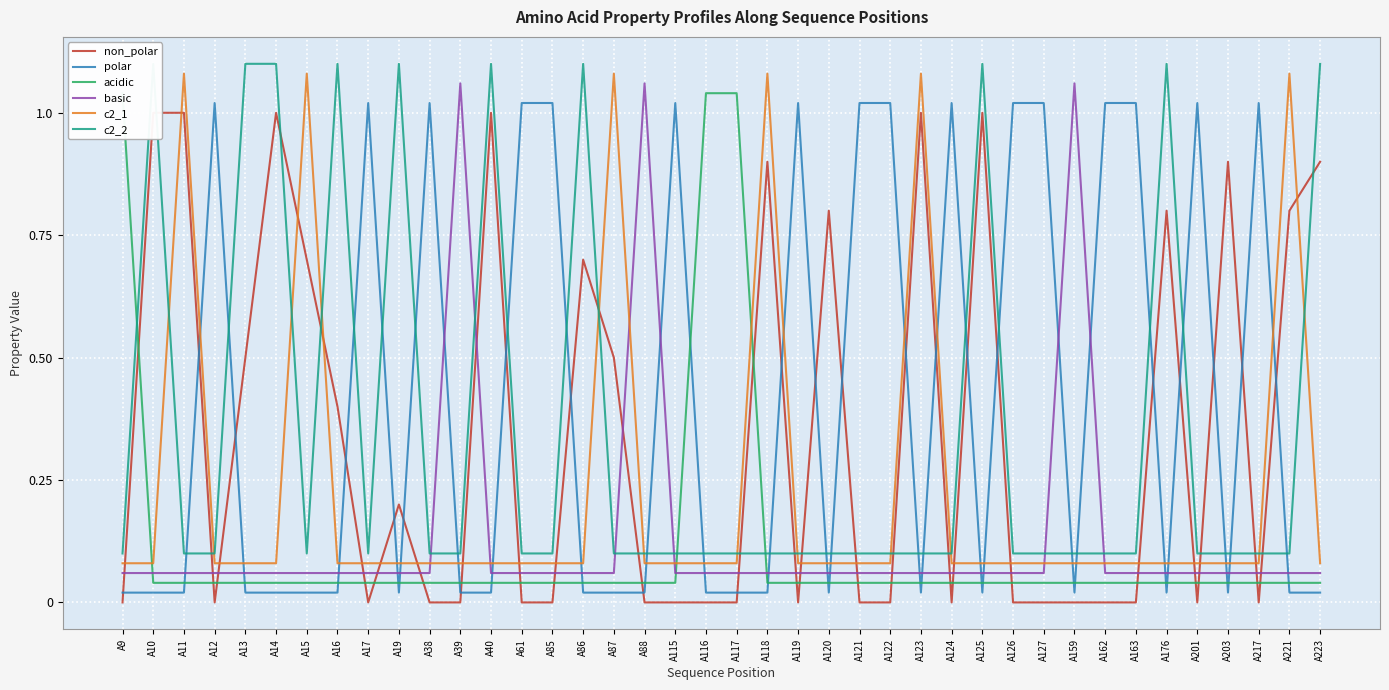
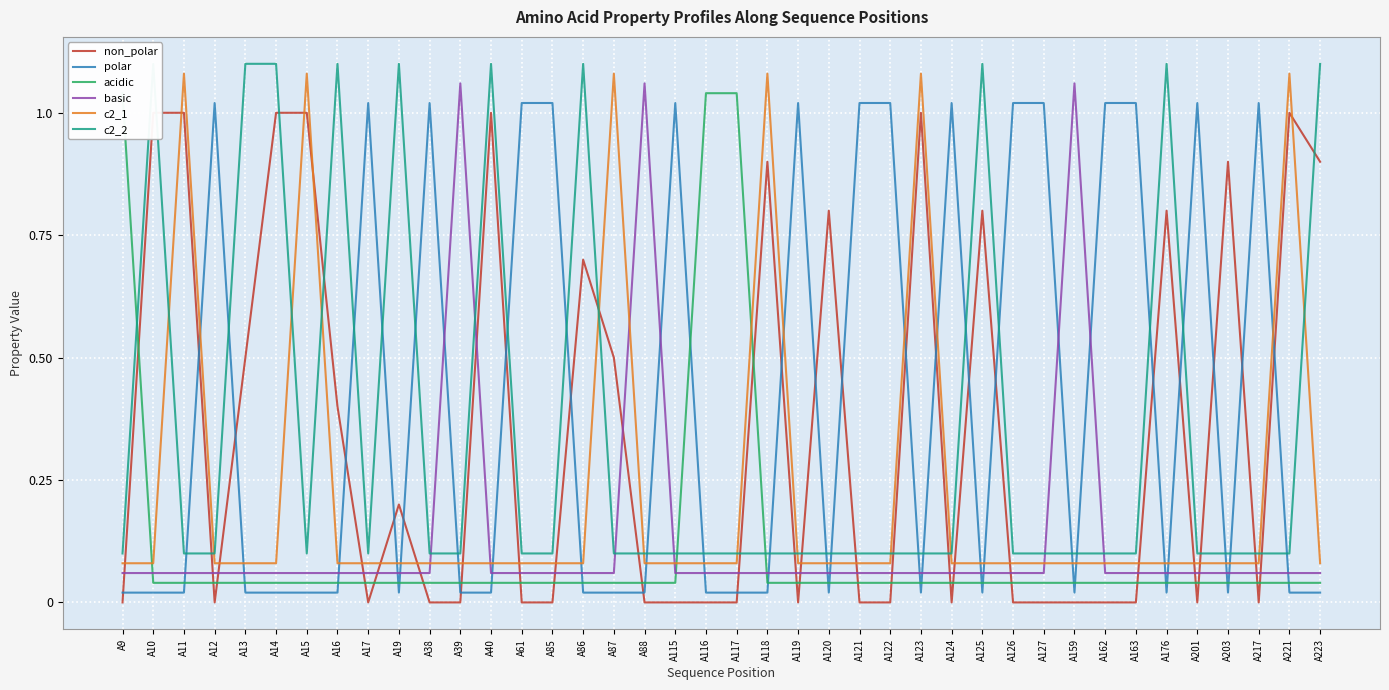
non_polar, A15: 0.7 -> 1.0
non_polar, A125: 1.0 -> 0.8
non_polar, A221: 0.8 -> 1.0
